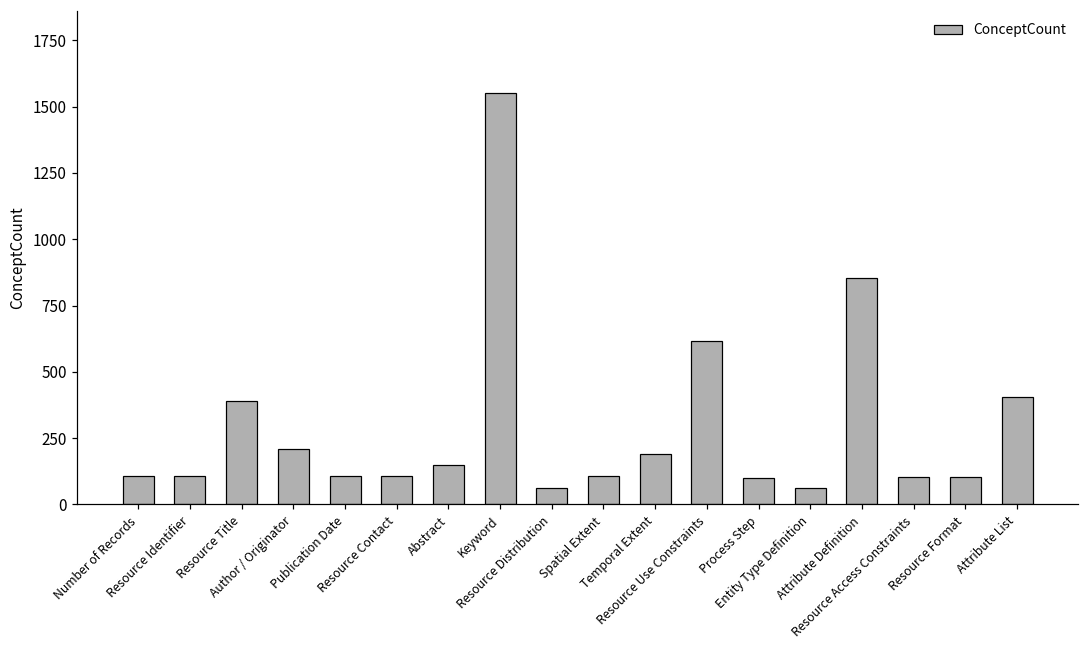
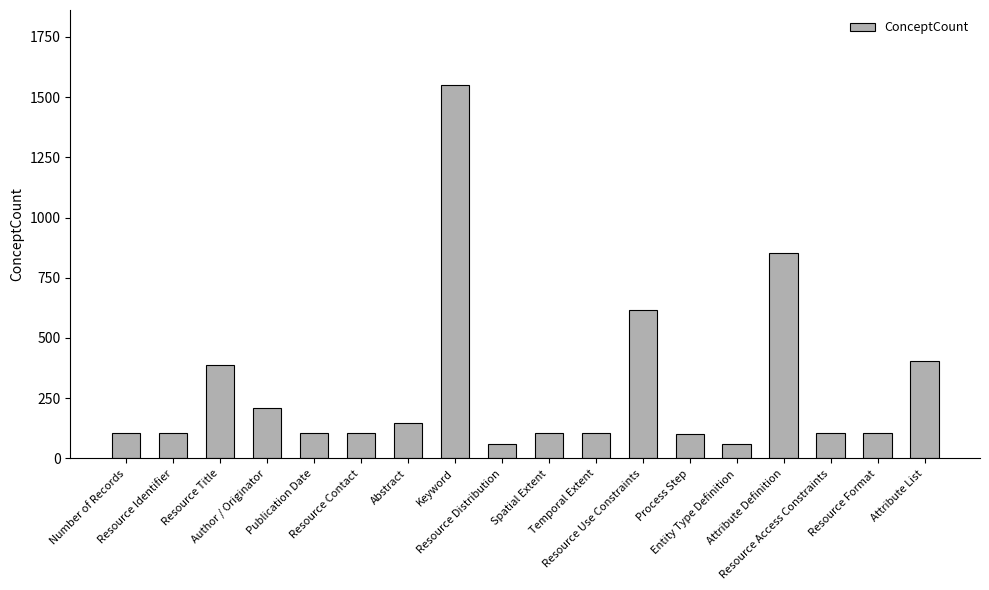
Temporal Extent: 190 -> 100
